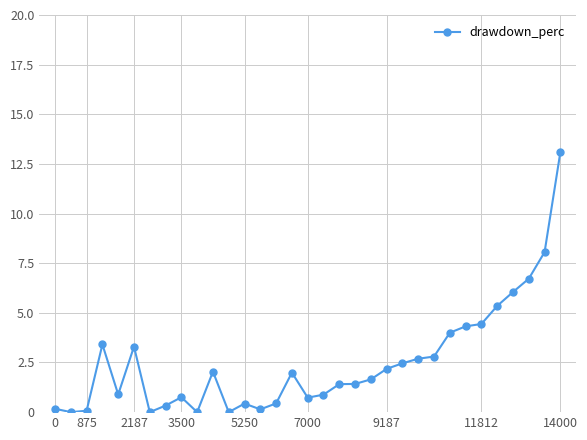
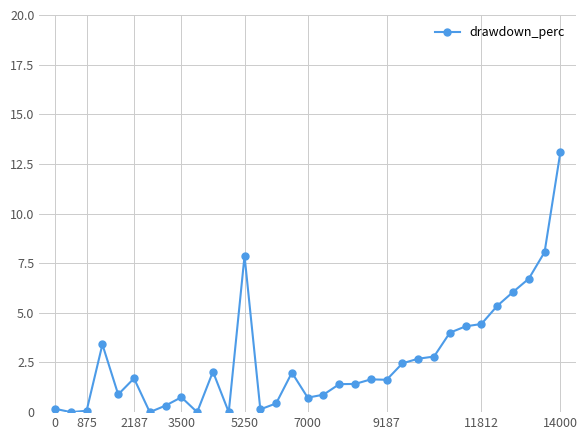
2187: 3.3 -> 1.7
5250: 0.4 -> 7.9
9187: 2.2 -> 1.6
